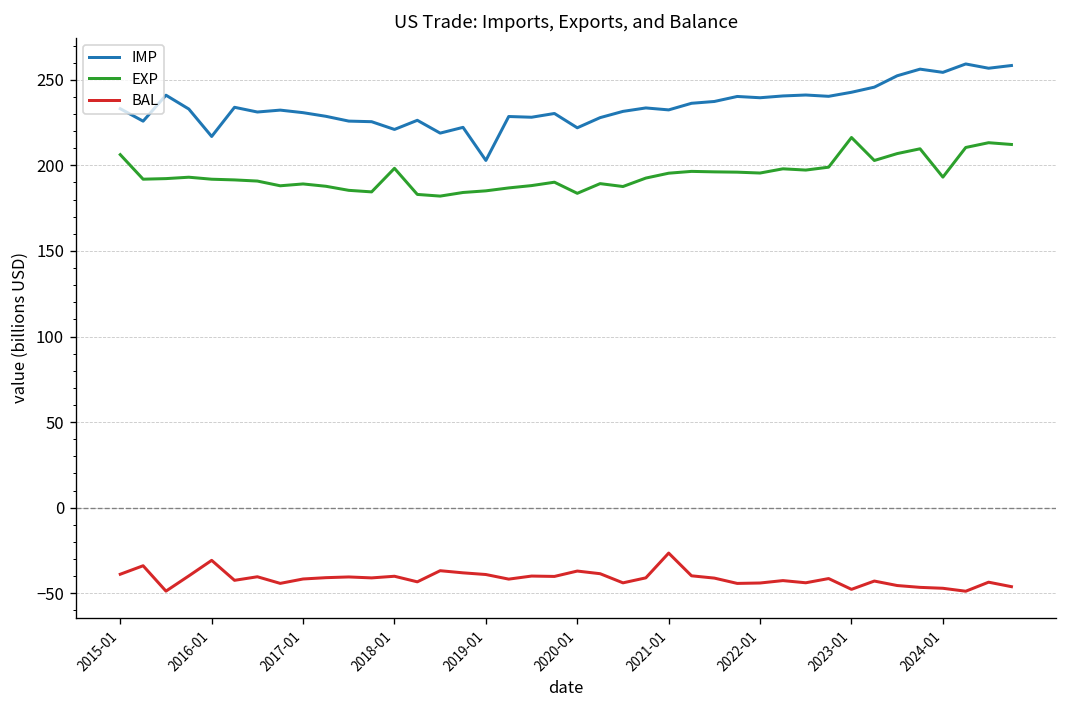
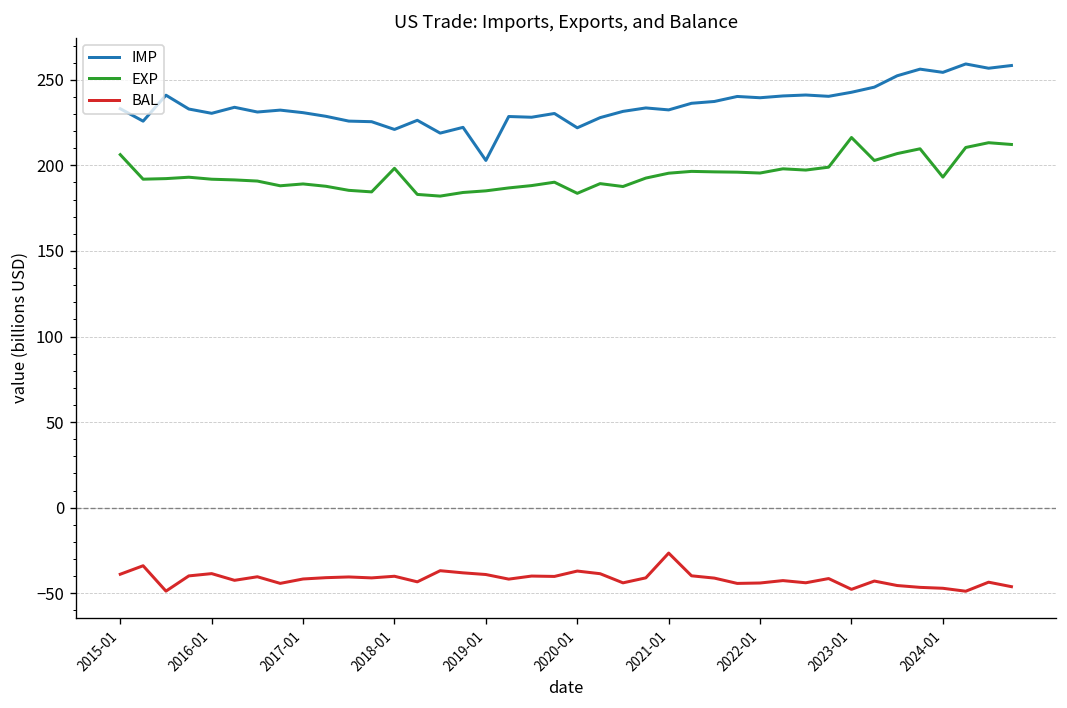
IMP, 2016-01: 217 -> 230
BAL, 2016-01: -31 -> -39
